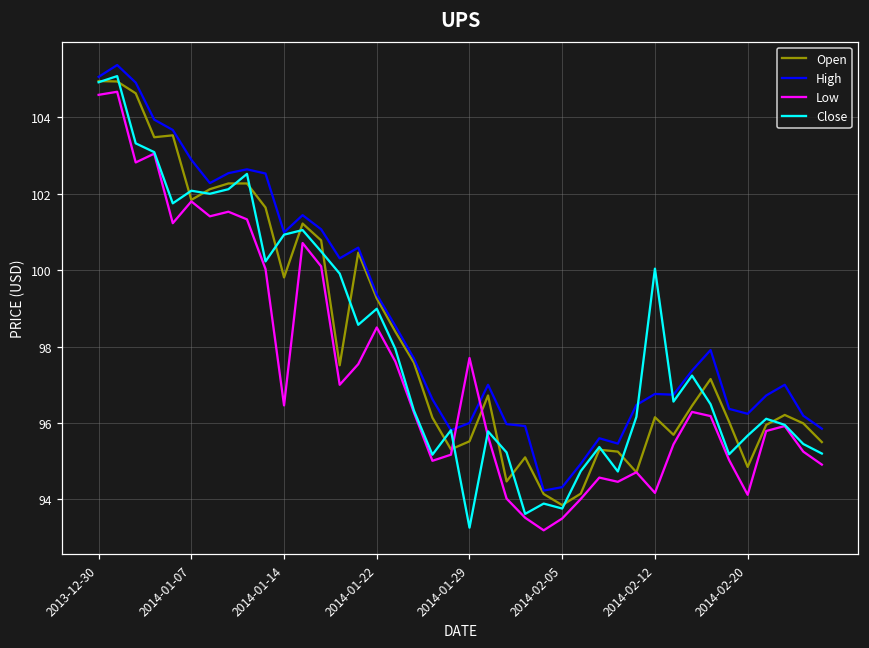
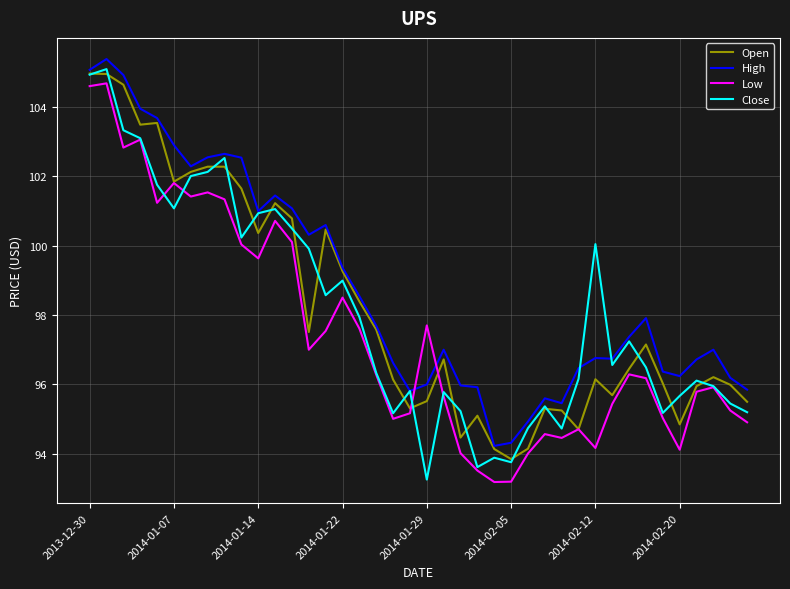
Close, 2014-01-07: 102.1 -> 101.1
Open, 2014-01-14: 99.8 -> 100.4
Low, 2014-01-14: 96.5 -> 99.6
Low, 2014-02-05: 93.5 -> 93.2
